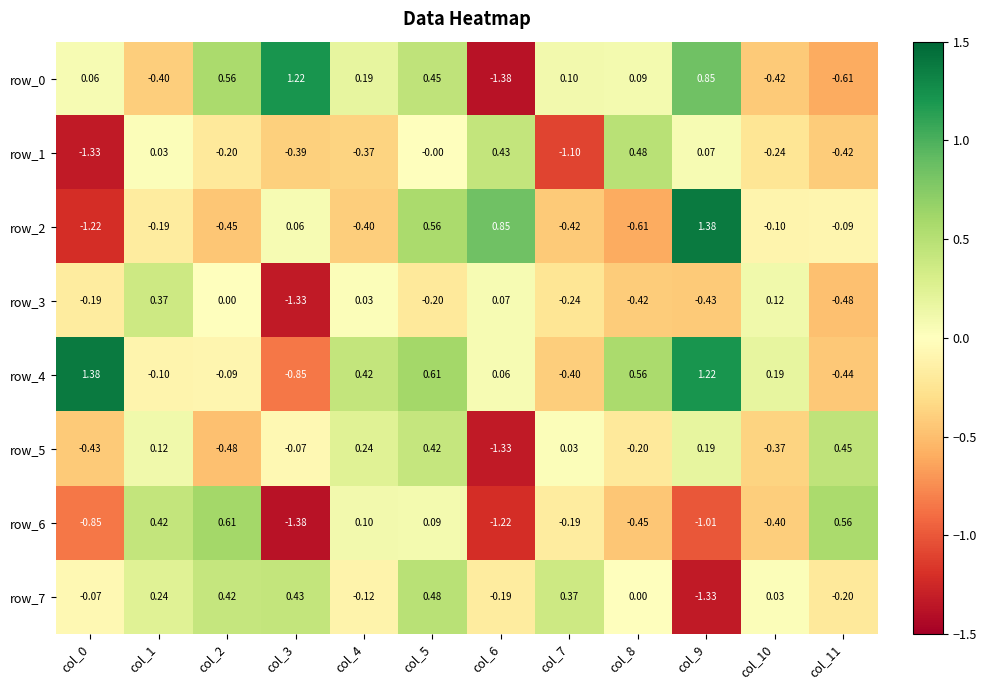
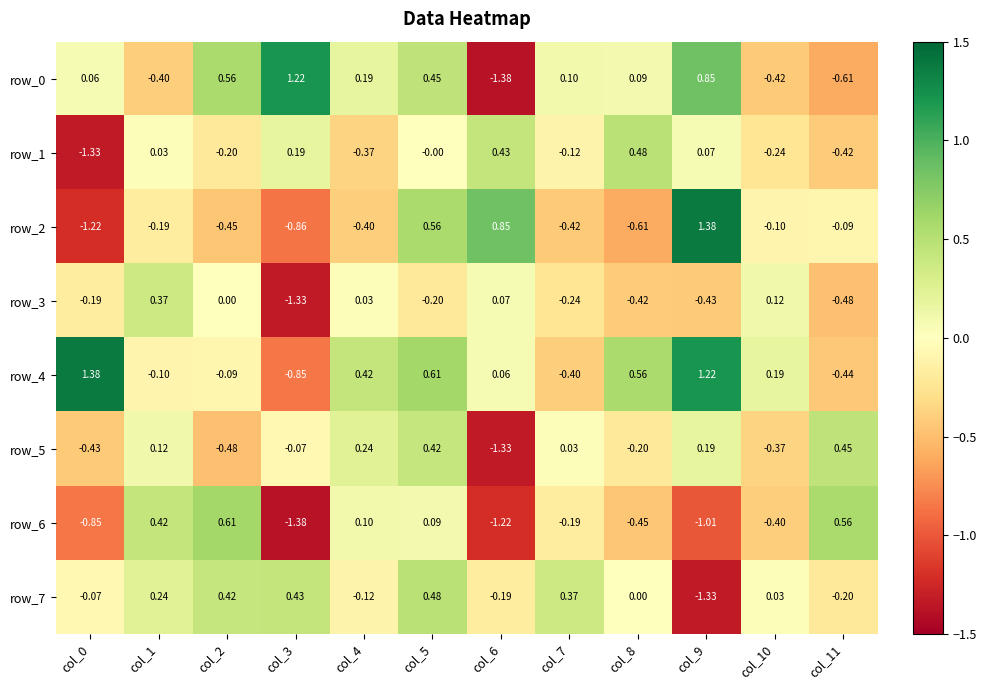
row_1, col_3: -0.39 -> 0.19
row_1, col_7: -1.10 -> -0.12
row_2, col_3: 0.06 -> -0.86
